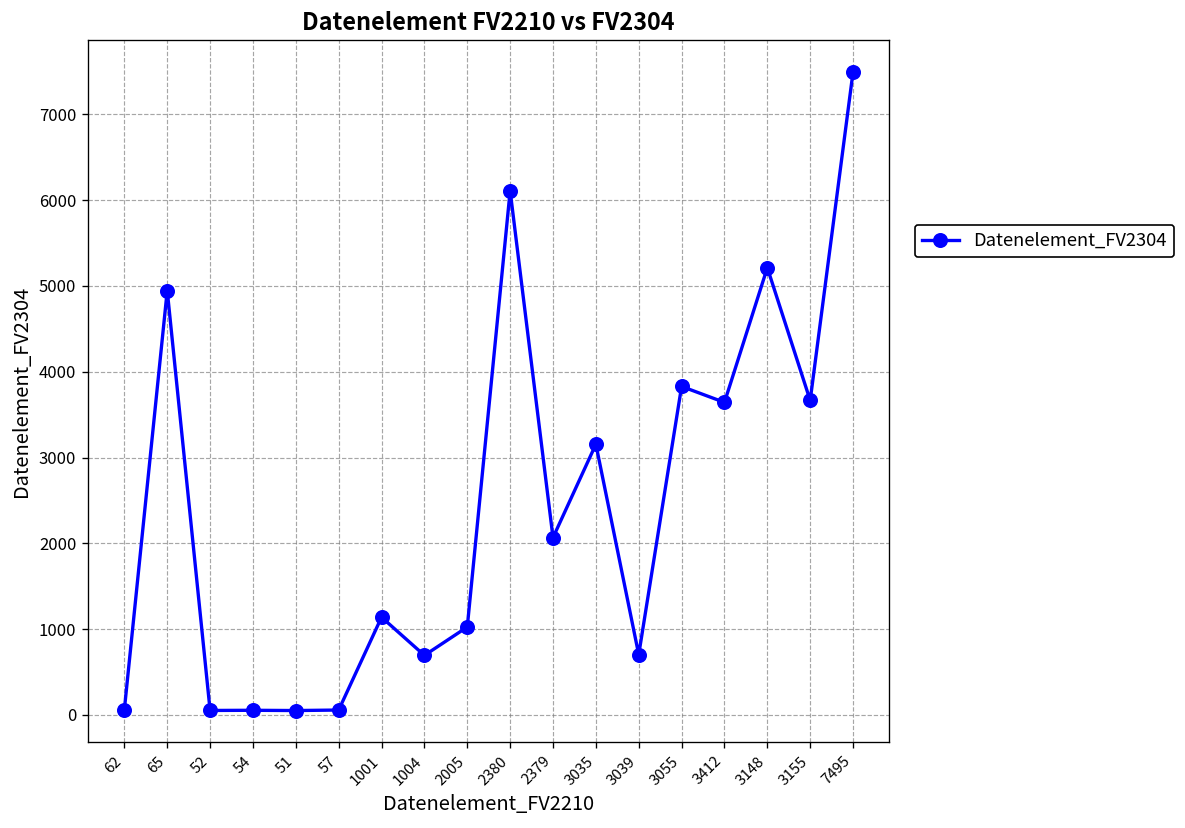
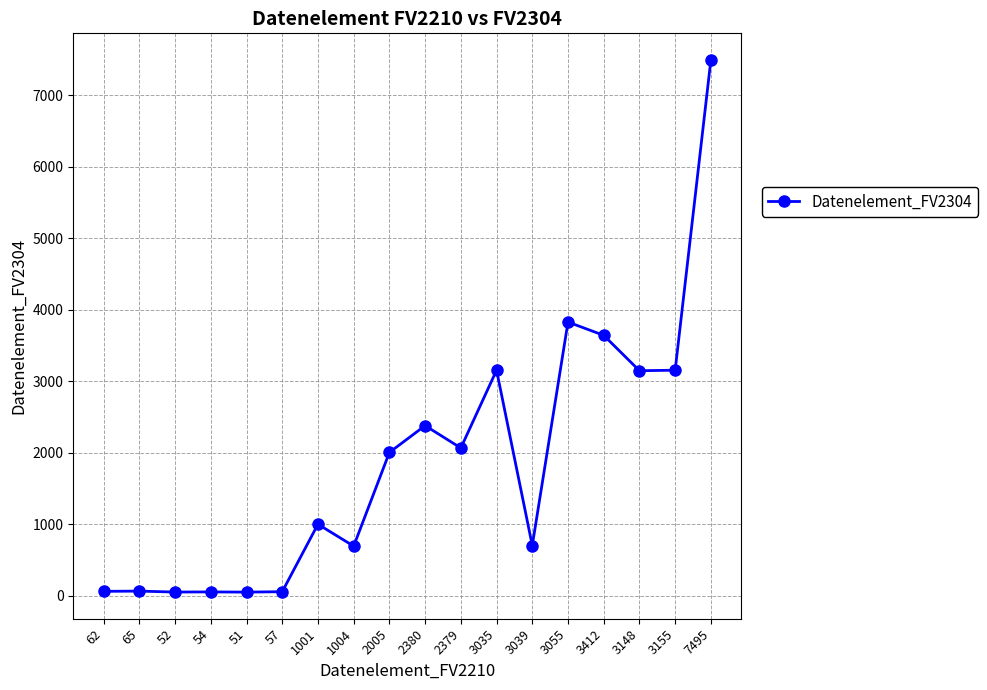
65: 4900 -> 100
1001: 1100 -> 1000
2005: 1000 -> 2000
2380: 6100 -> 2400
3148: 5200 -> 3100
3155: 3700 -> 3200
